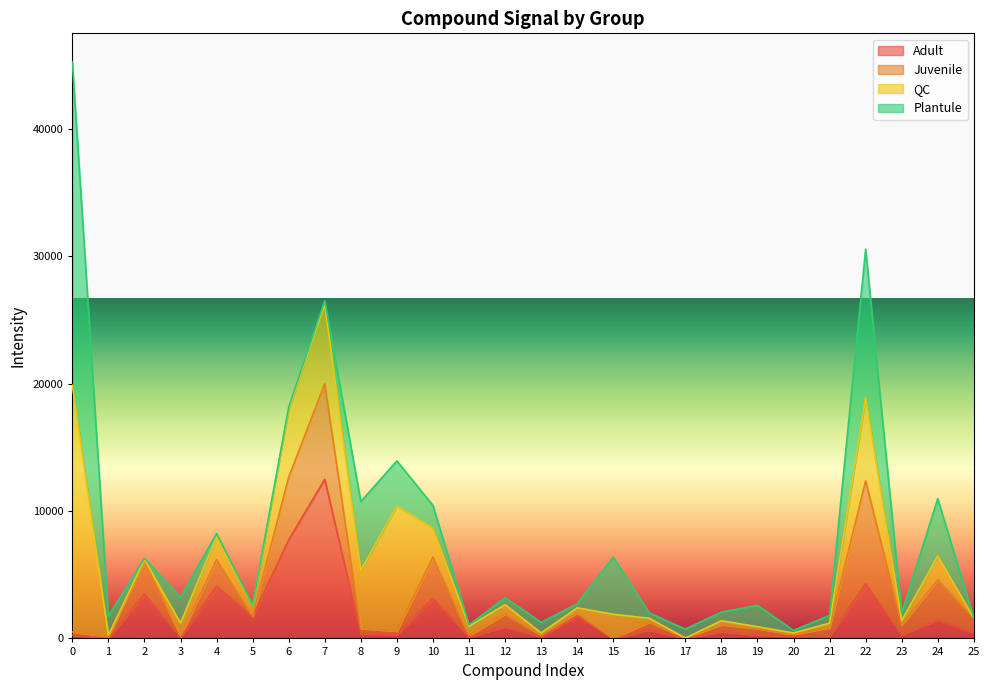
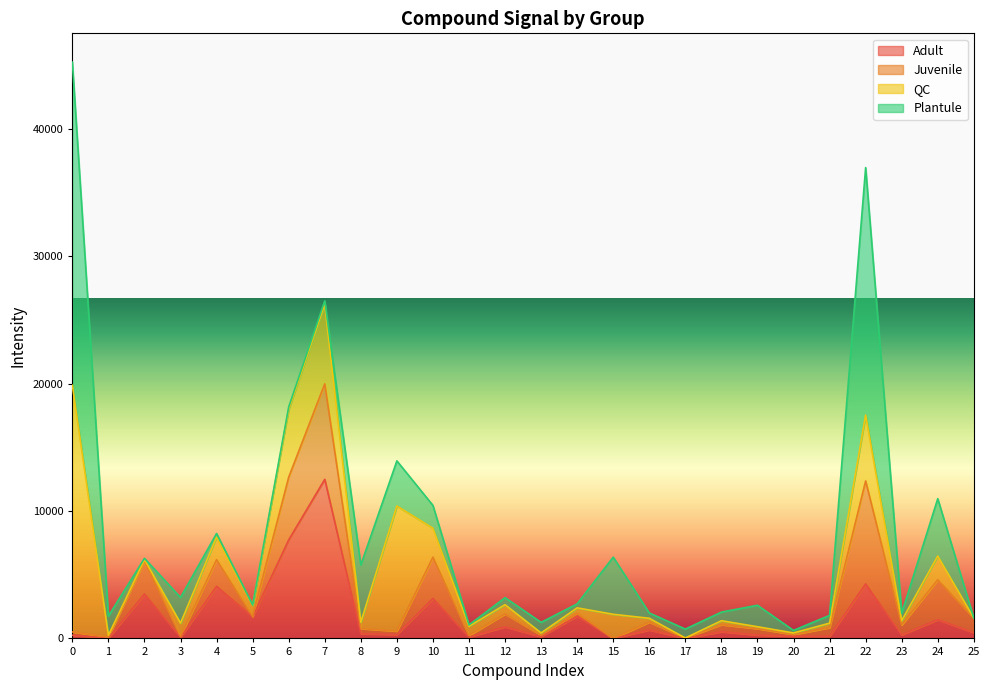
QC, 8: 4600 -> 500
Plantule, 8: 5400 -> 4500
QC, 22: 6500 -> 5200
Plantule, 22: 11700 -> 19400
